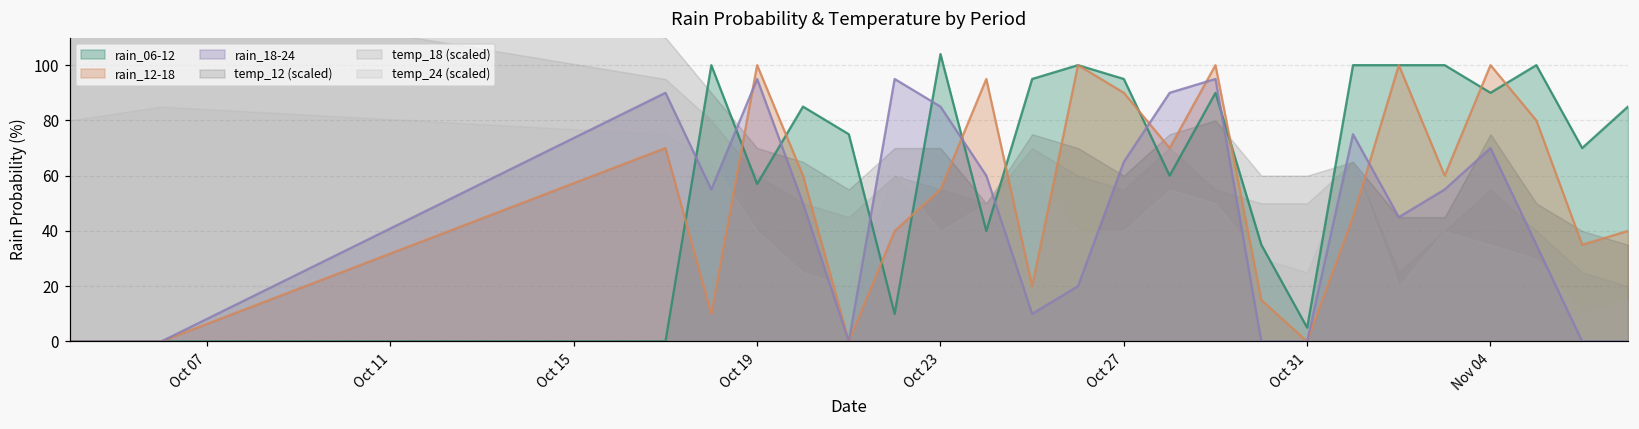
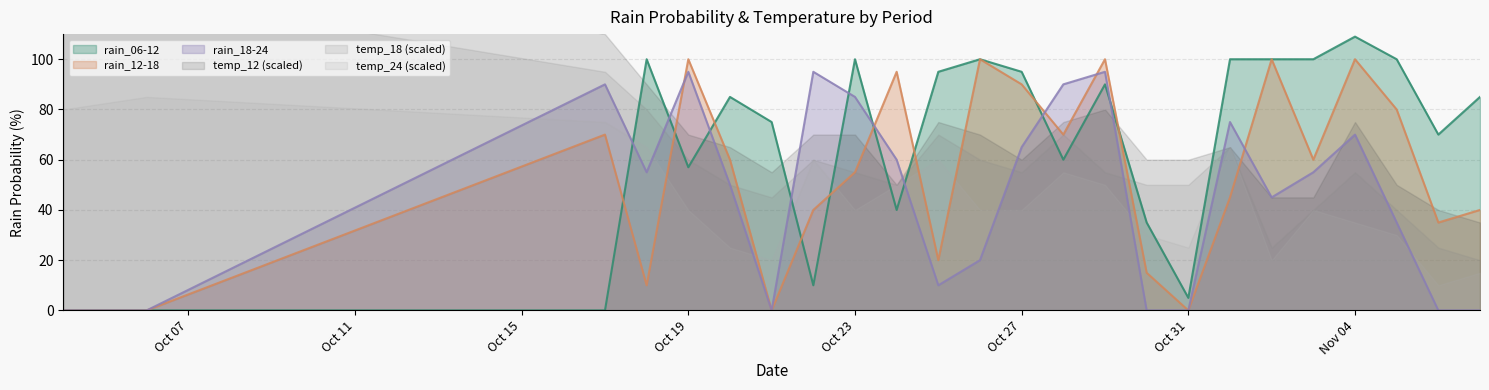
rain_06-12, Oct 23: 104 -> 100
rain_06-12, Nov 04: 90 -> 109
